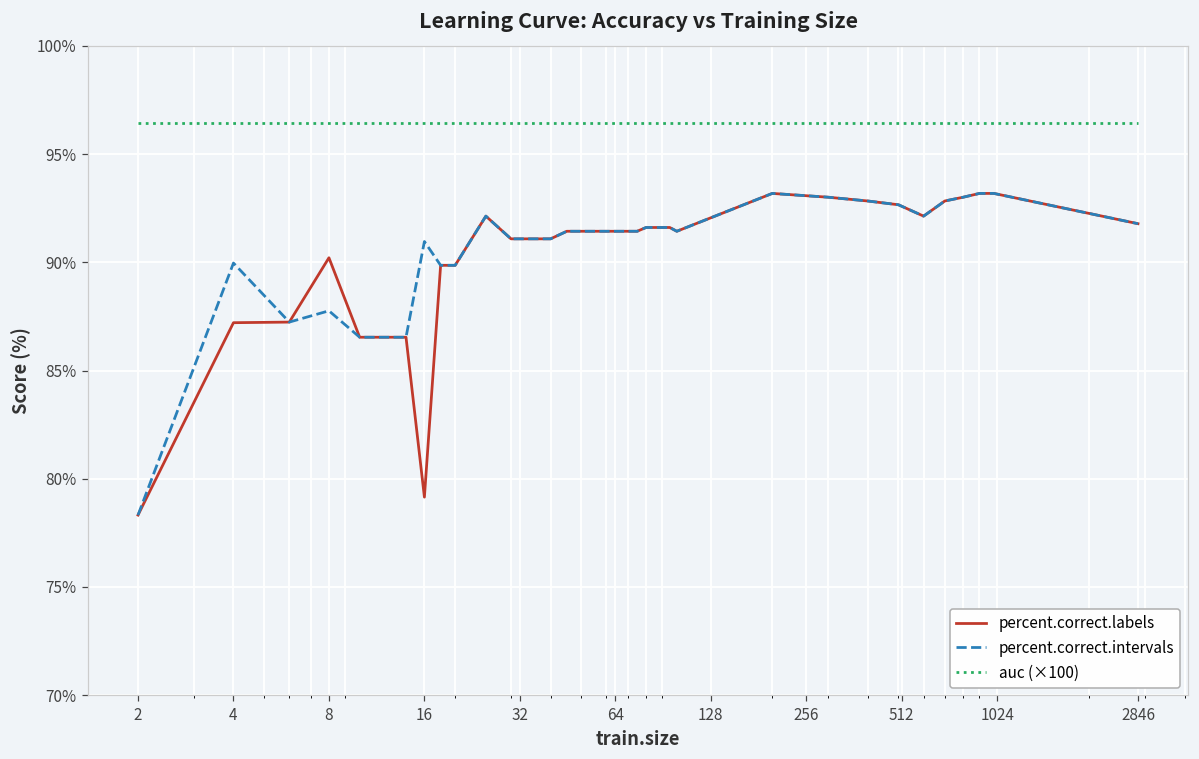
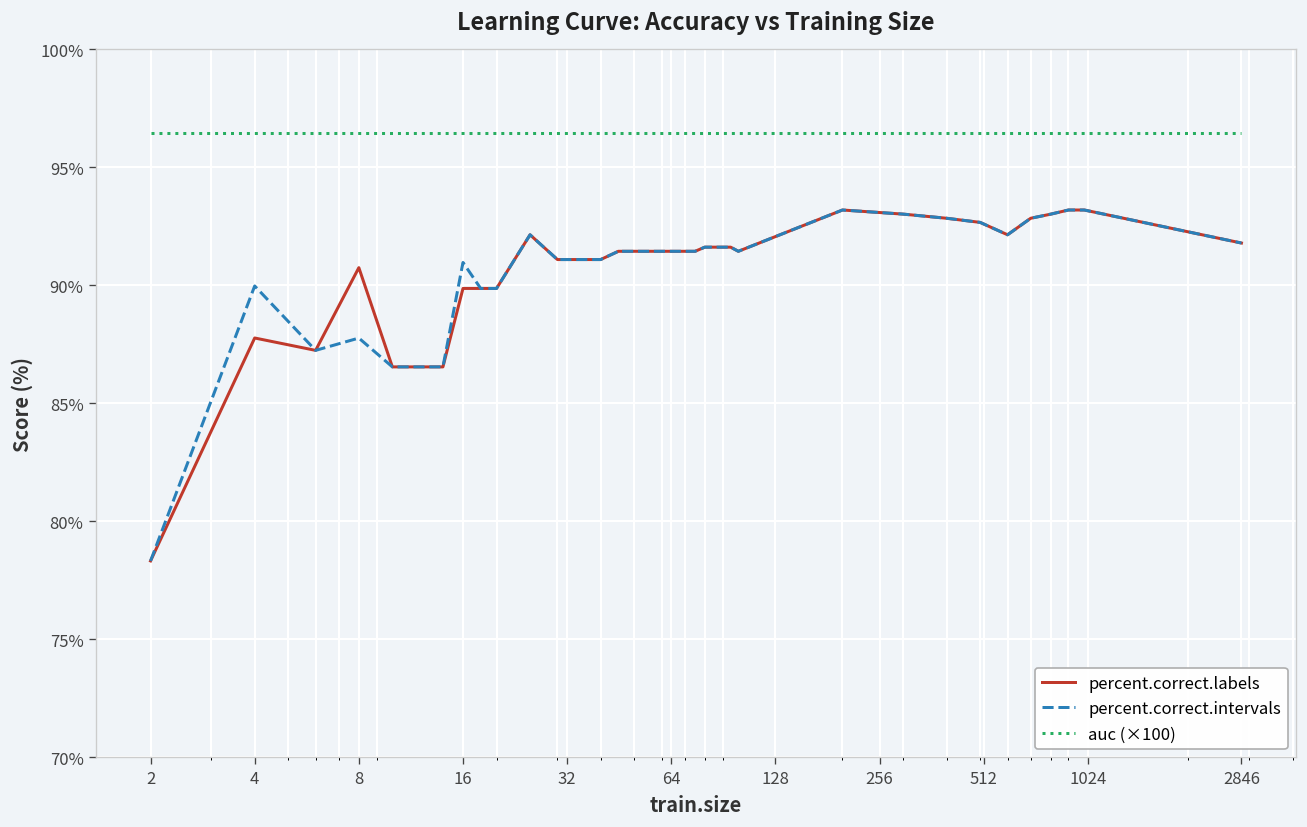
percent.correct.labels, 4: 87.2% -> 87.8%
percent.correct.labels, 8: 90.2% -> 90.7%
percent.correct.labels, 16: 79.2% -> 89.9%
